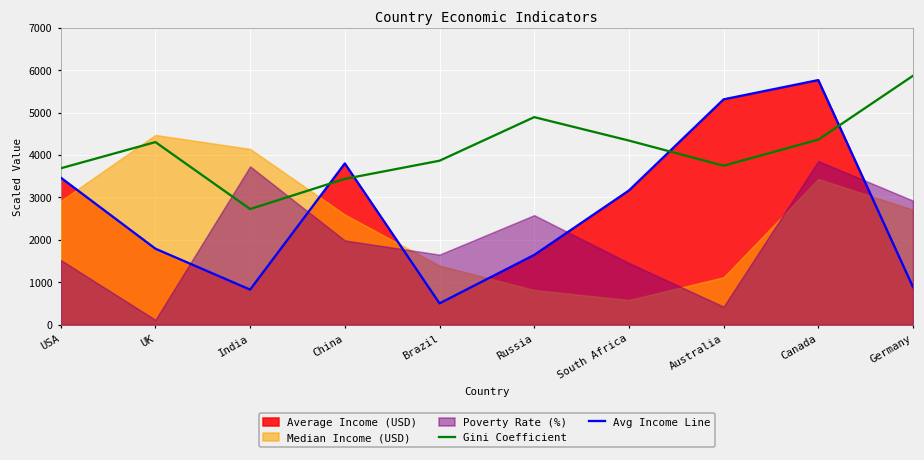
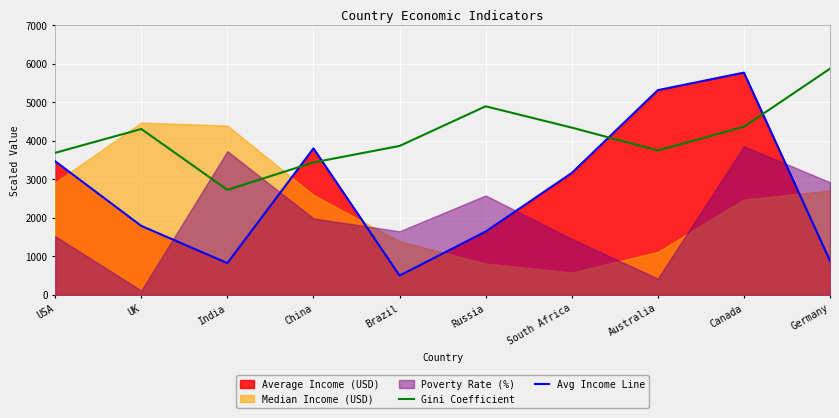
Median Income (USD), India: 4100 -> 4400
Median Income (USD), Canada: 3400 -> 2500
